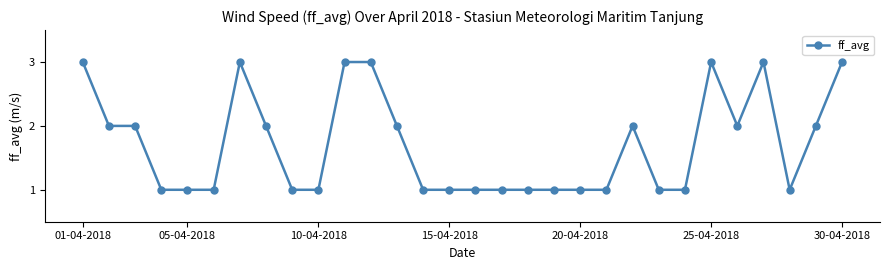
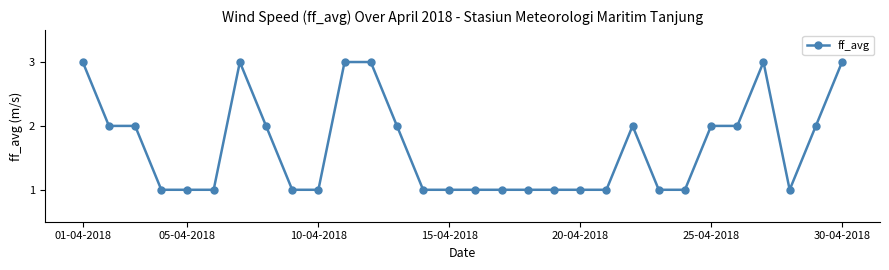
25-04-2018: 3 -> 2
